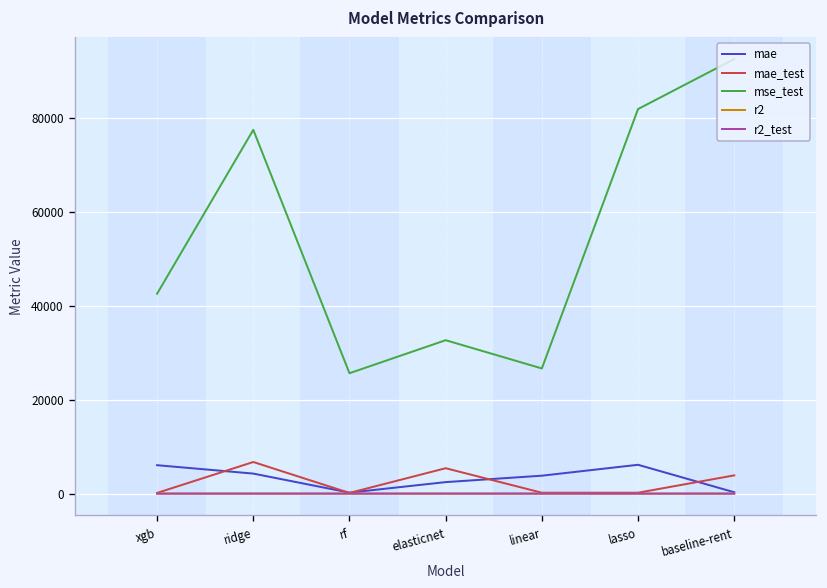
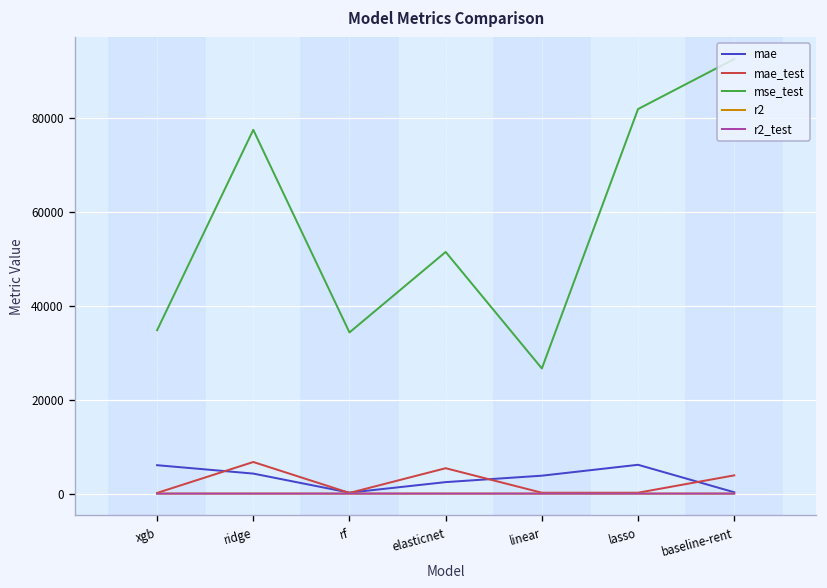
mse_test, xgb: 43000 -> 35000
mse_test, rf: 26000 -> 34000
mse_test, elasticnet: 33000 -> 51000
